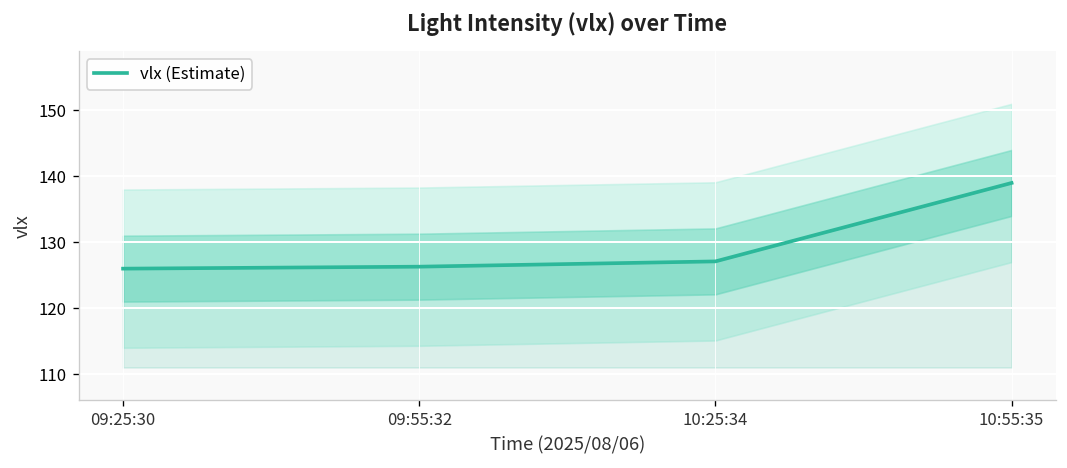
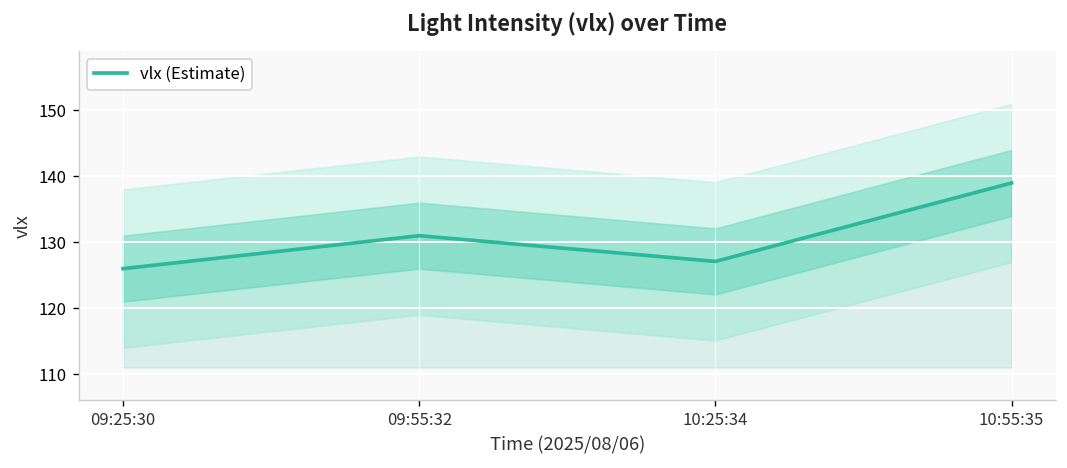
vlx (Estimate), 09:55:32: 126 -> 131
